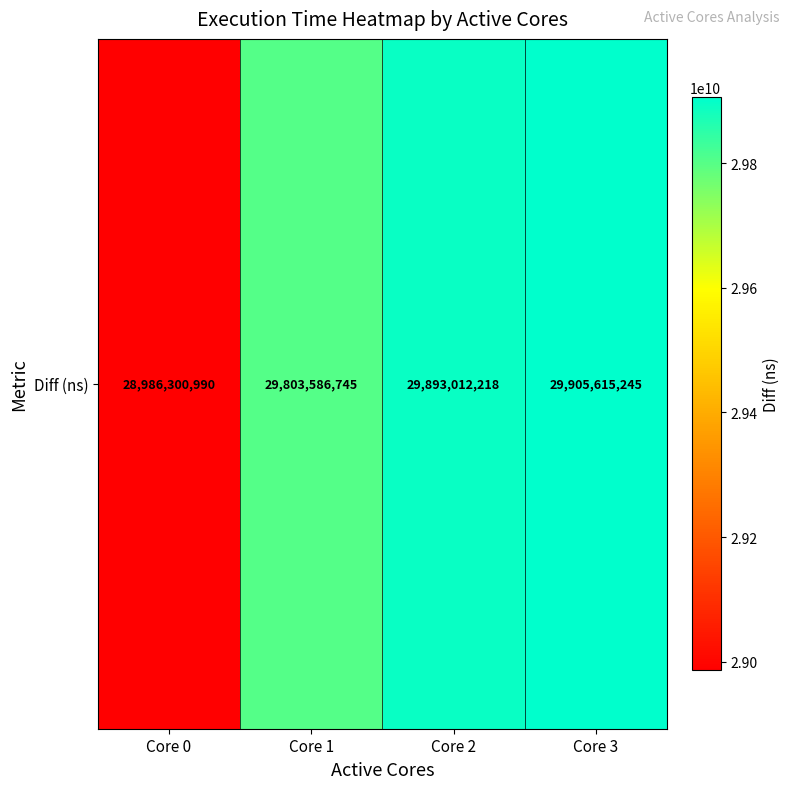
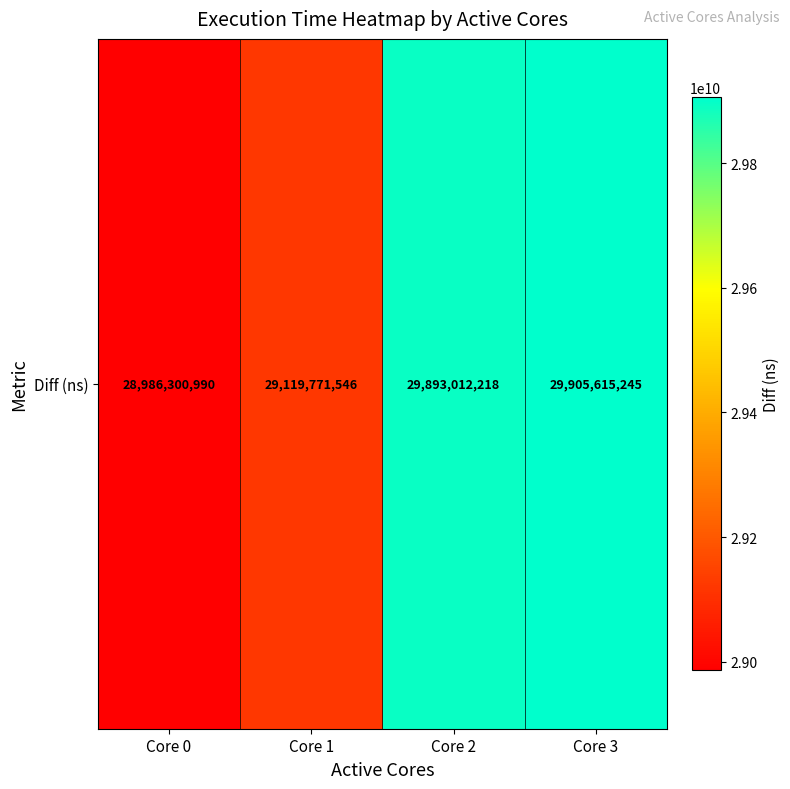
Diff (ns), Core 1: 29,803,586,745 -> 29,119,771,546
